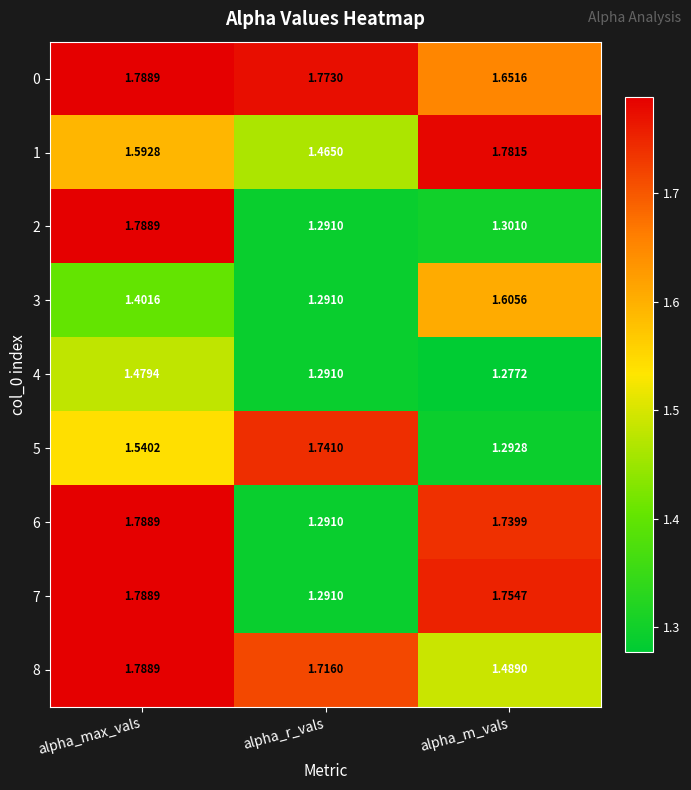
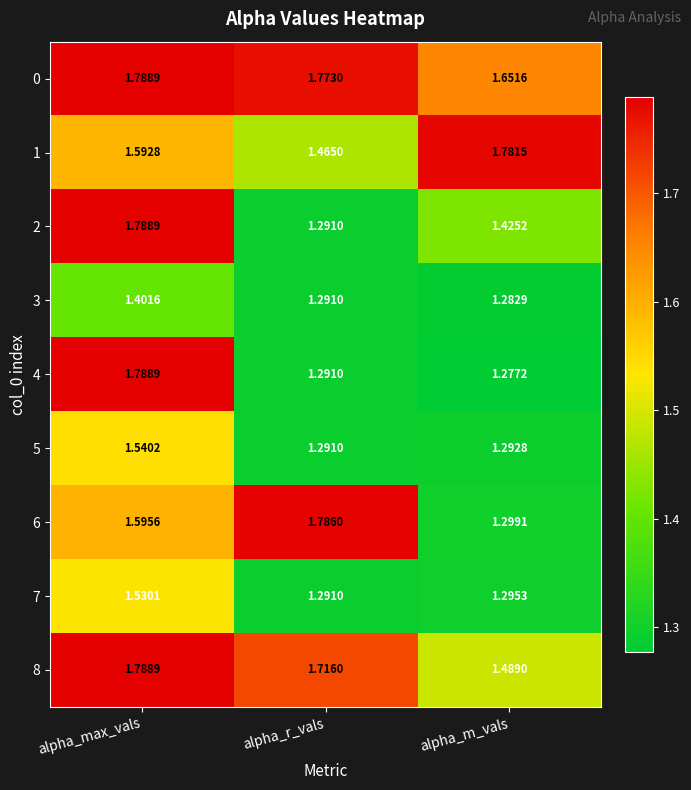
2, alpha_m_vals: 1.3010 -> 1.4252
3, alpha_m_vals: 1.6056 -> 1.2829
4, alpha_max_vals: 1.4794 -> 1.7889
5, alpha_r_vals: 1.7410 -> 1.2910
6, alpha_max_vals: 1.7889 -> 1.5956
6, alpha_r_vals: 1.2910 -> 1.7860
6, alpha_m_vals: 1.7399 -> 1.2991
7, alpha_max_vals: 1.7889 -> 1.5301
7, alpha_m_vals: 1.7547 -> 1.2953
